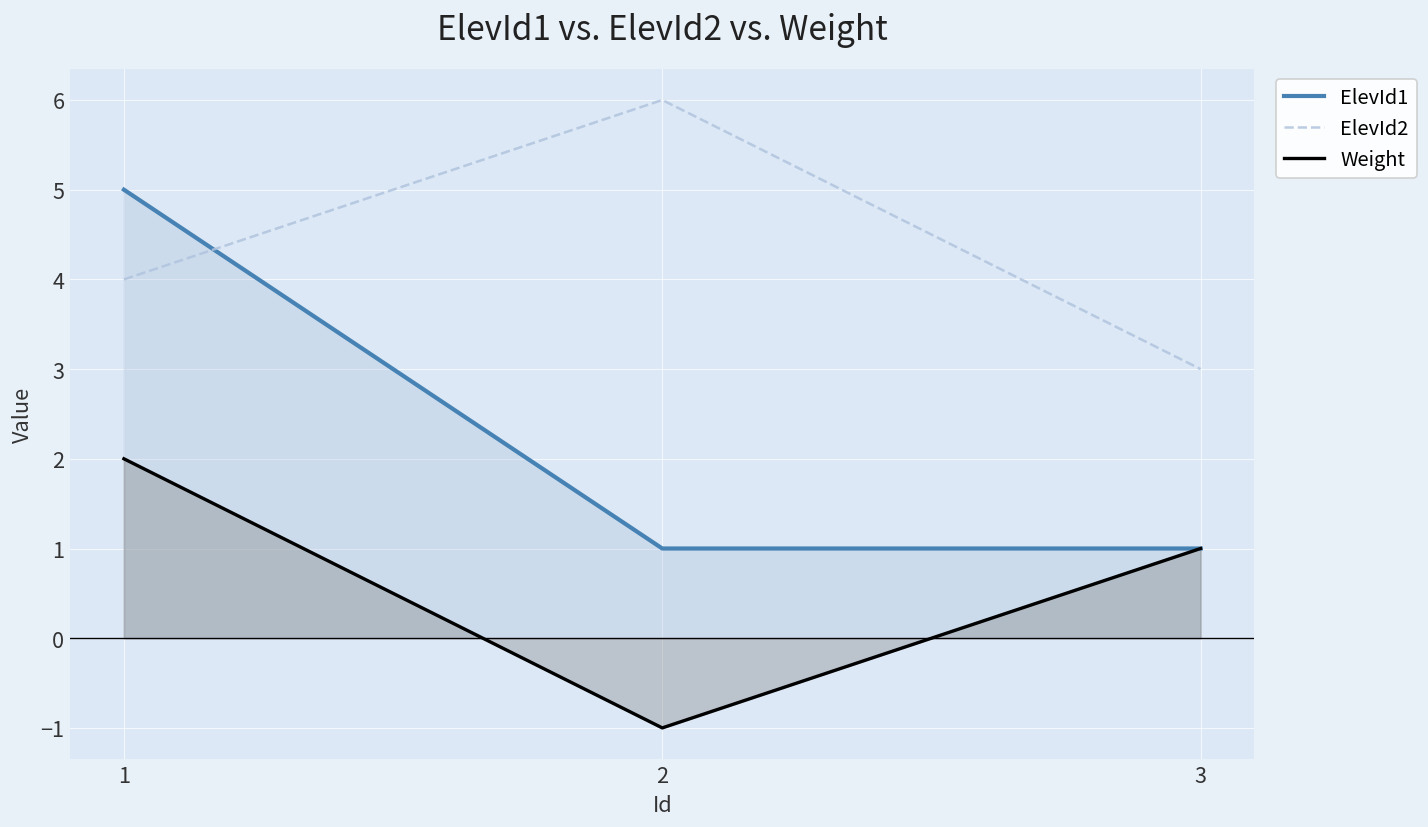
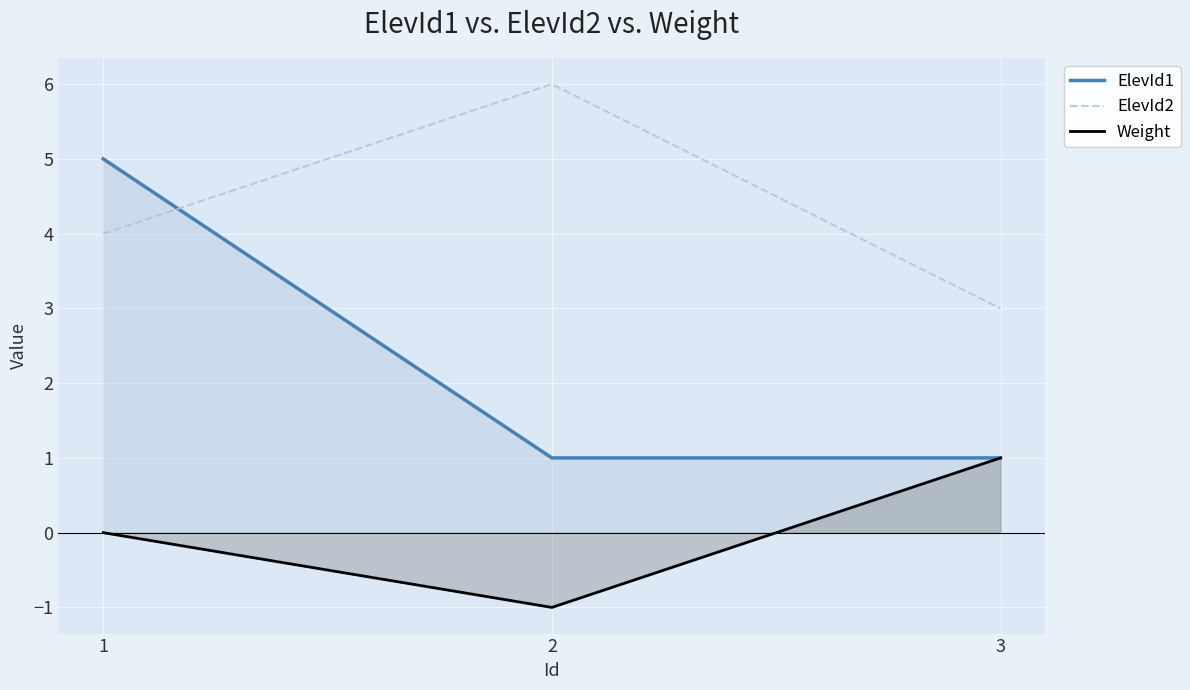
Weight, 1: 2 -> 0
